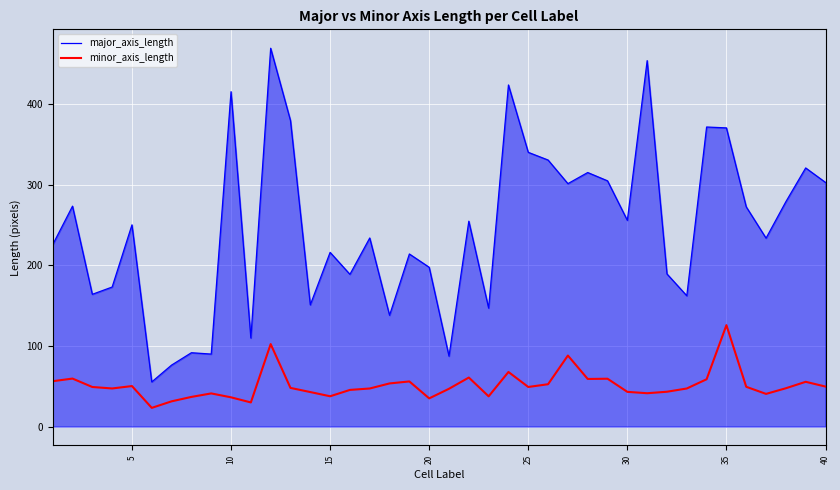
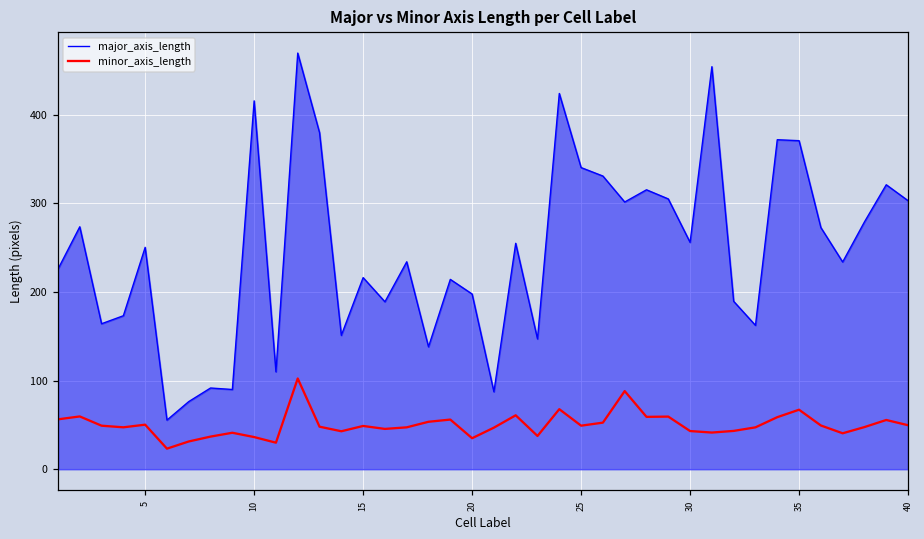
minor_axis_length, 15: 40 -> 50
minor_axis_length, 35: 130 -> 70
